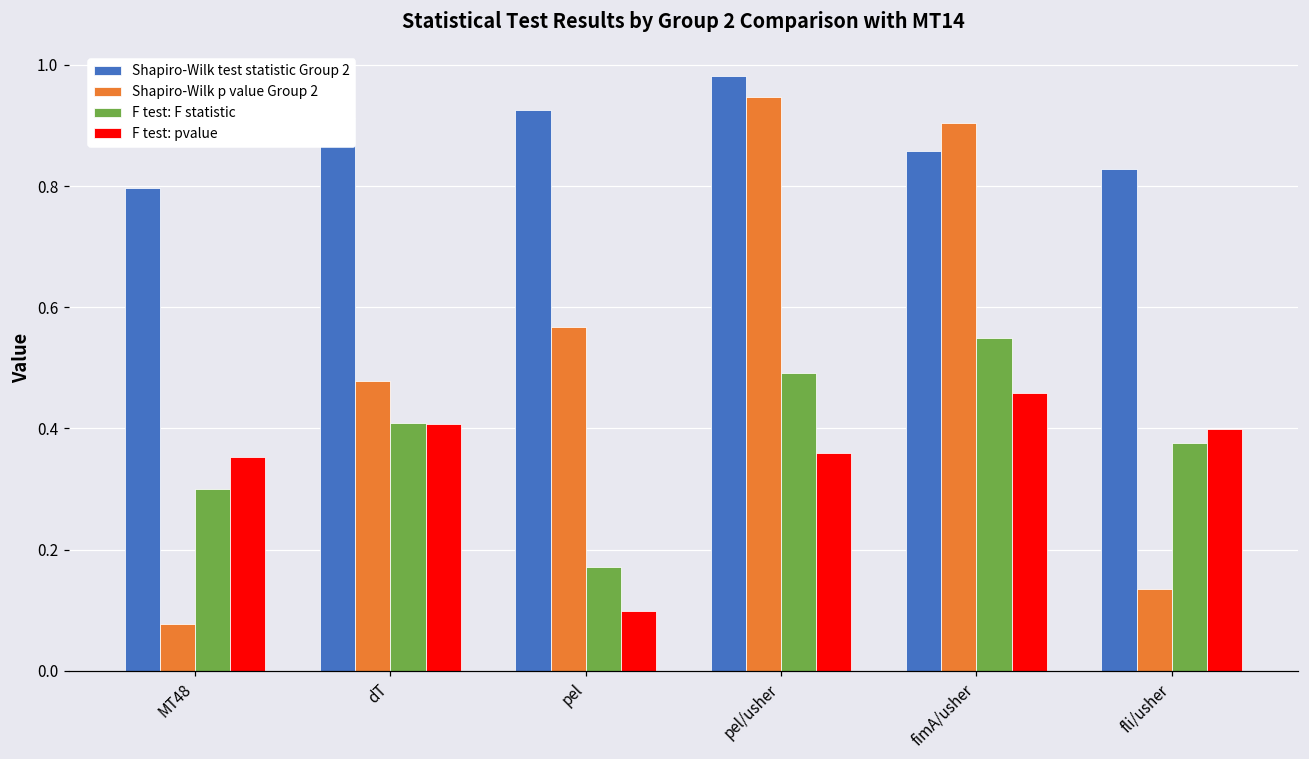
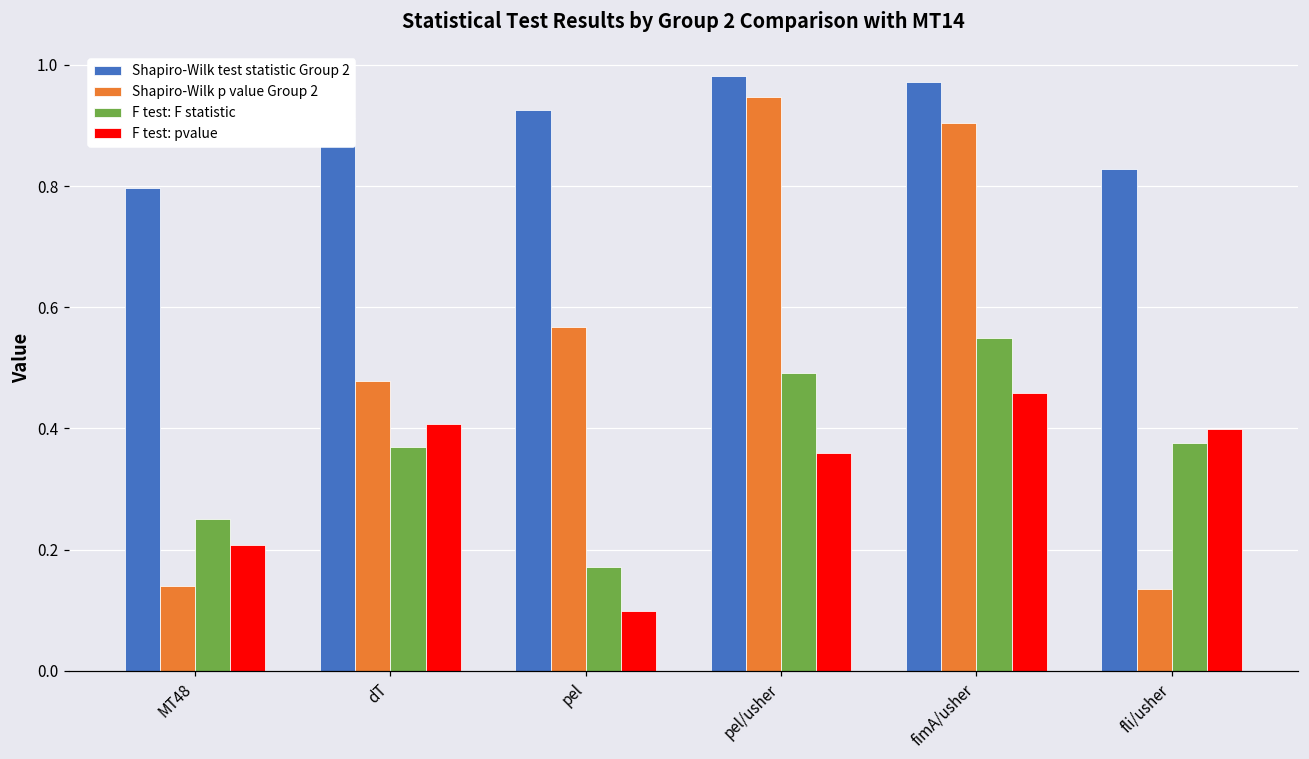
Shapiro-Wilk p value Group 2, MT48: 0.08 -> 0.14
F test: F statistic, MT48: 0.30 -> 0.25
F test: pvalue, MT48: 0.35 -> 0.21
F test: F statistic, dT: 0.41 -> 0.37
Shapiro-Wilk test statistic Group 2, fimA/usher: 0.86 -> 0.97
